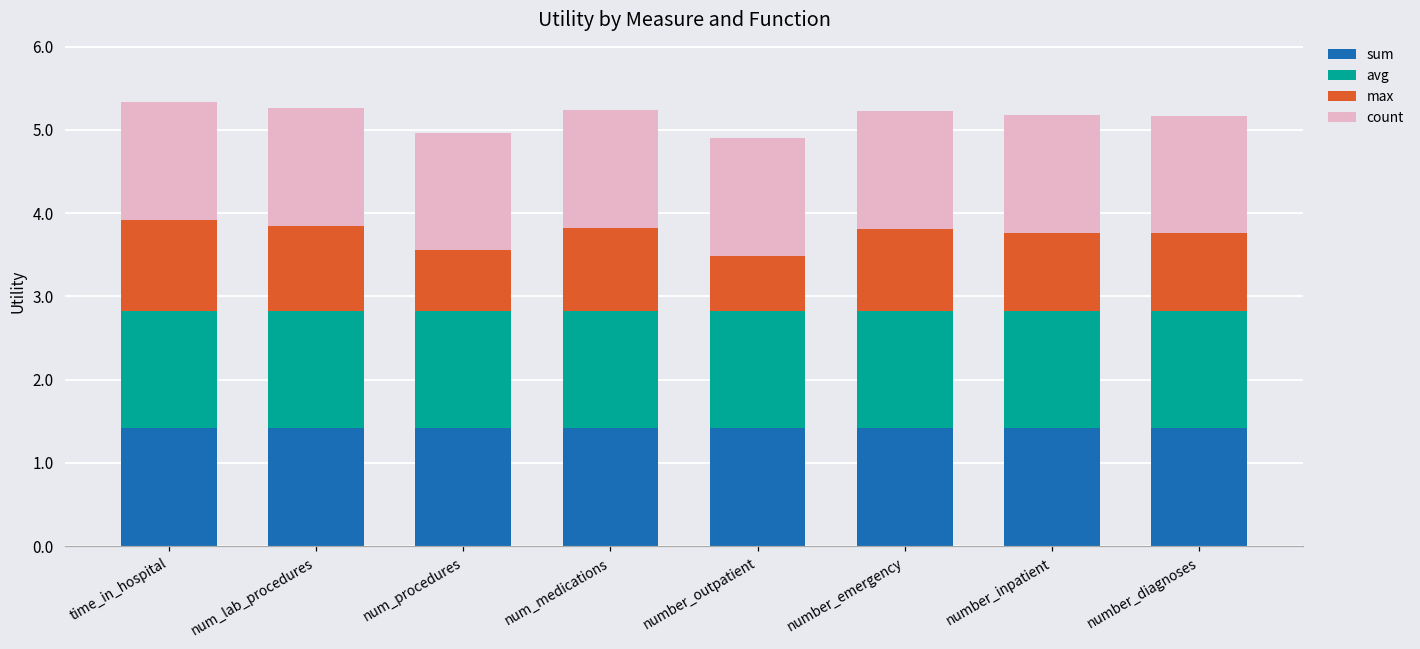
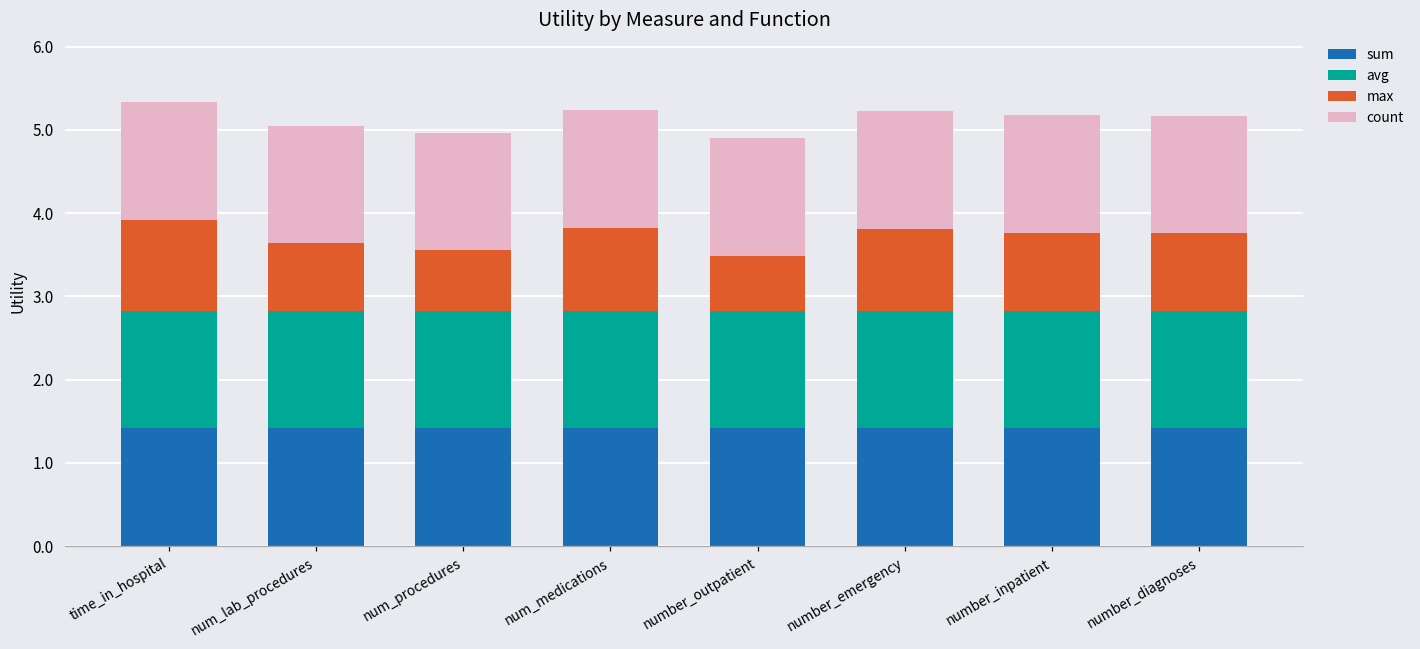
max, num_lab_procedures: 1.0 -> 0.8
